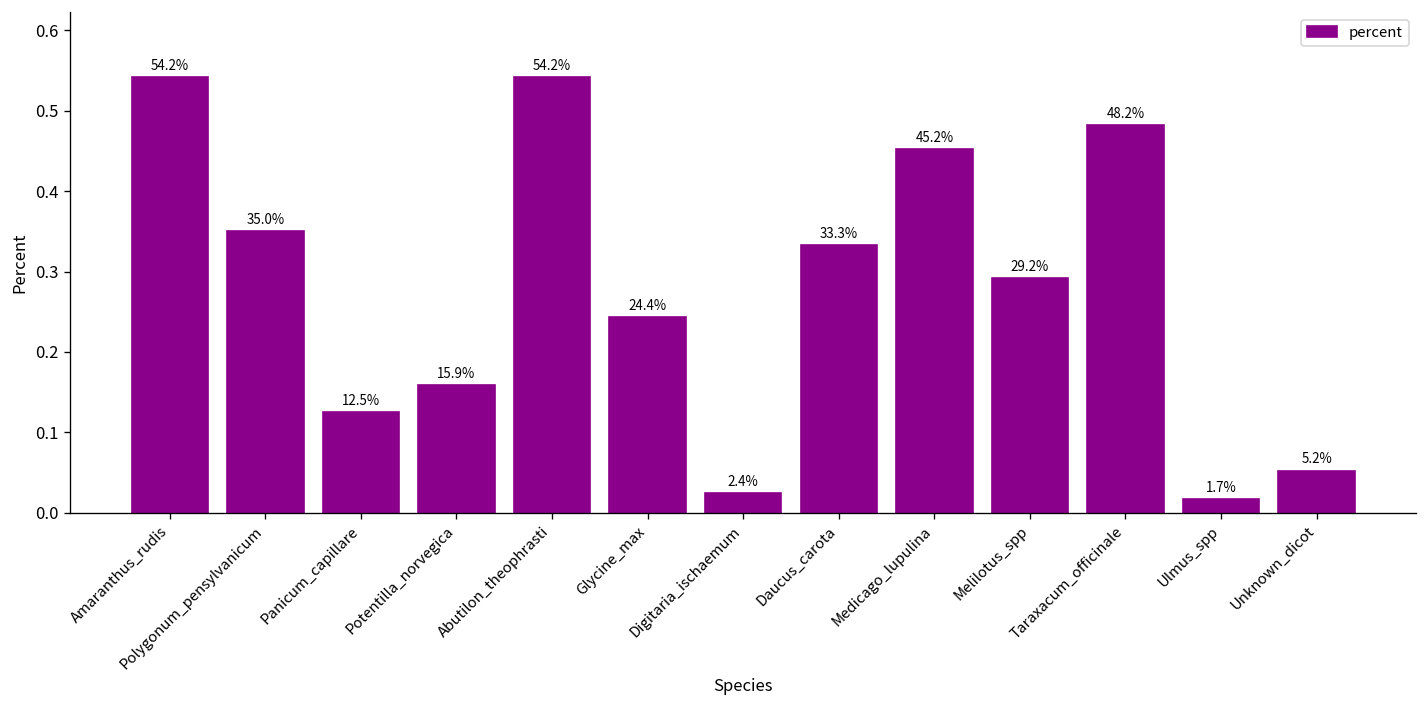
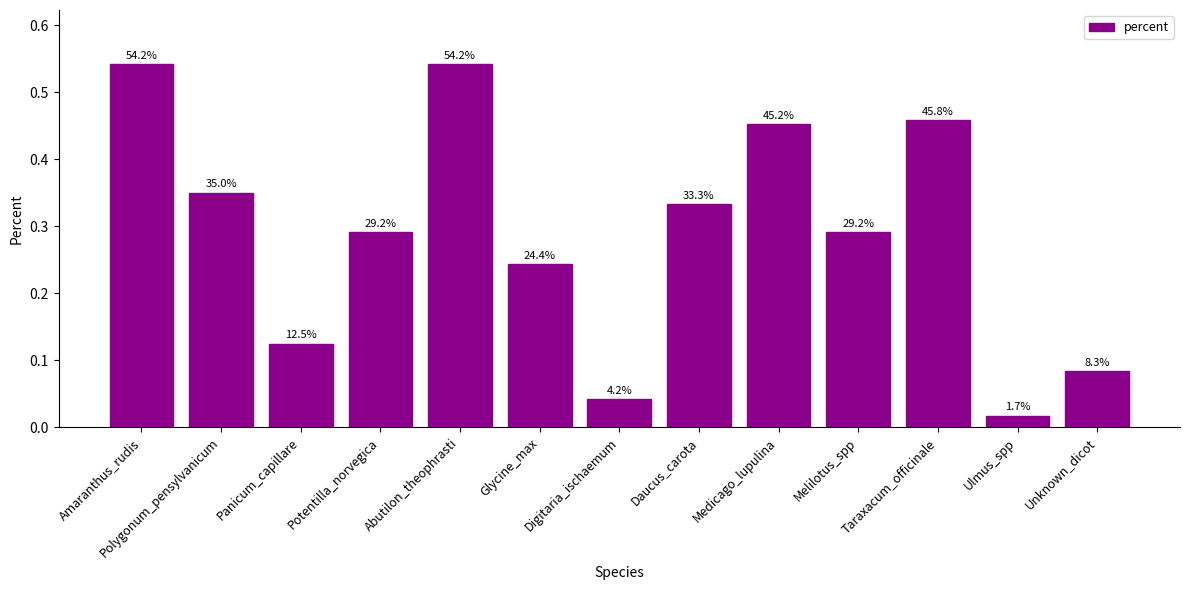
Potentilla_norvegica: 15.9% -> 29.2%
Digitaria_ischaemum: 2.4% -> 4.2%
Taraxacum_officinale: 48.2% -> 45.8%
Unknown_dicot: 5.2% -> 8.3%
